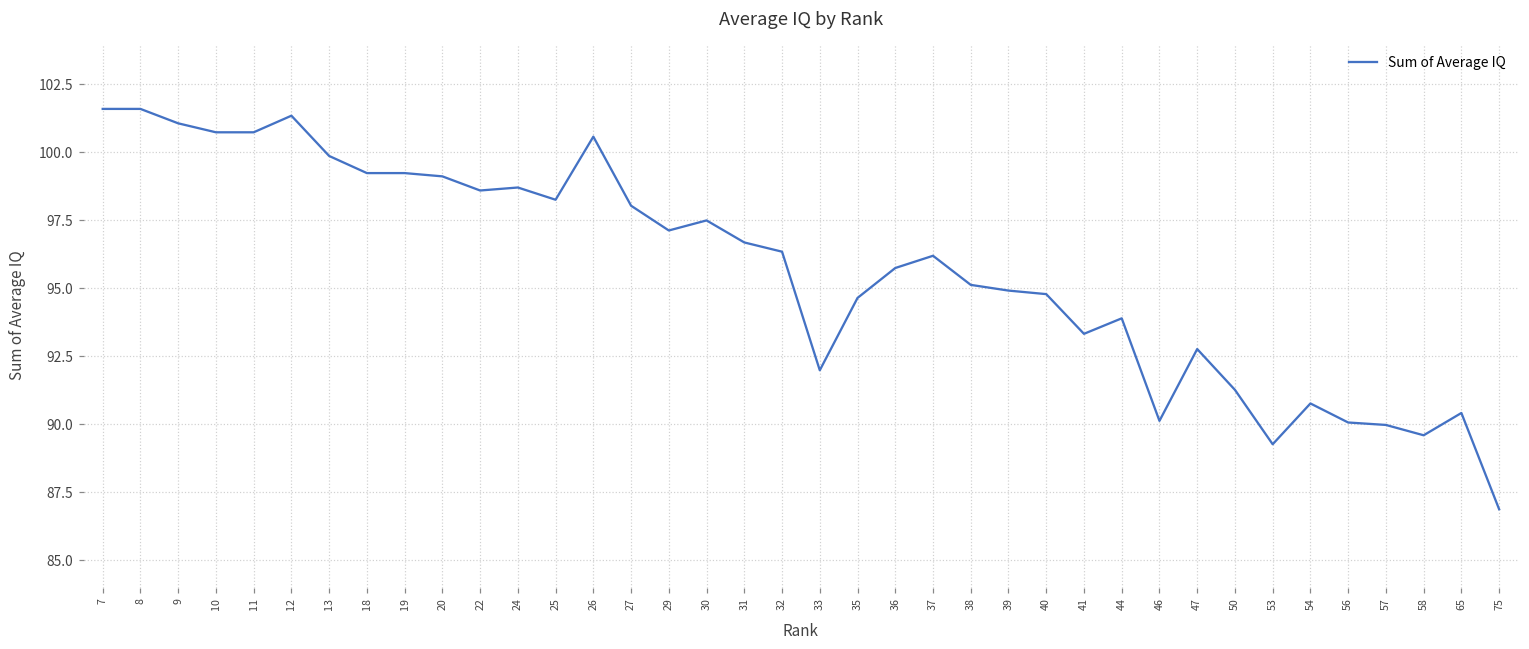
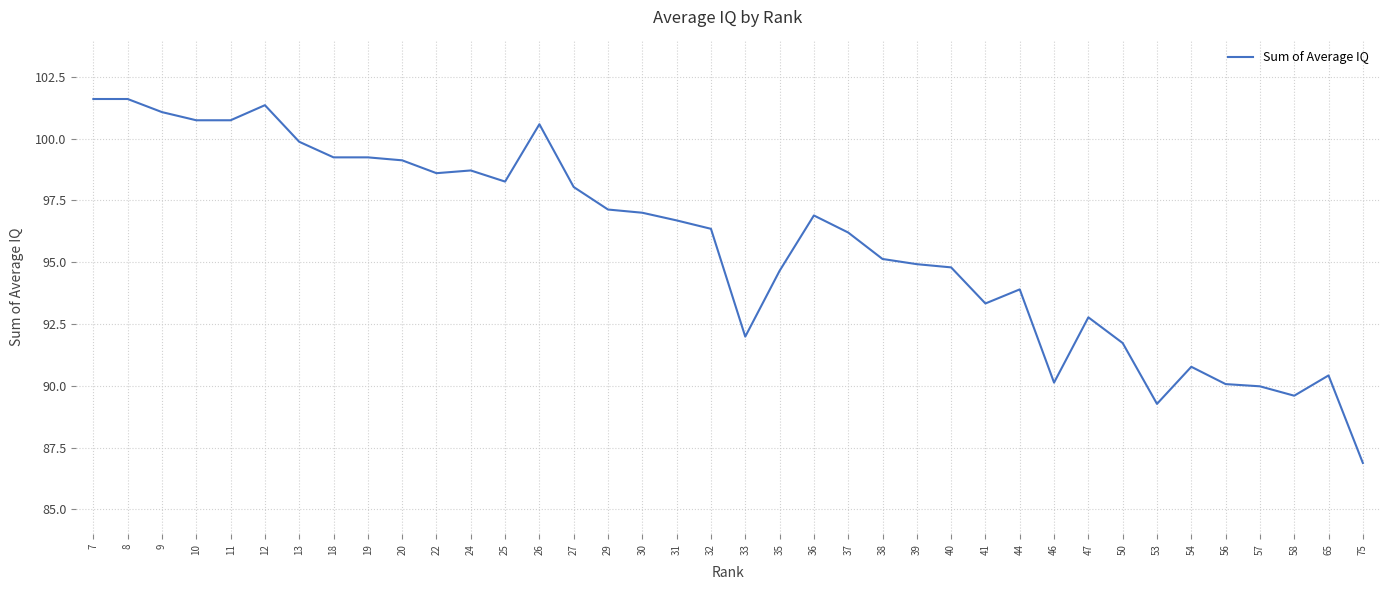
30: 97.5 -> 97.0
36: 95.8 -> 96.9
50: 91.3 -> 91.7
